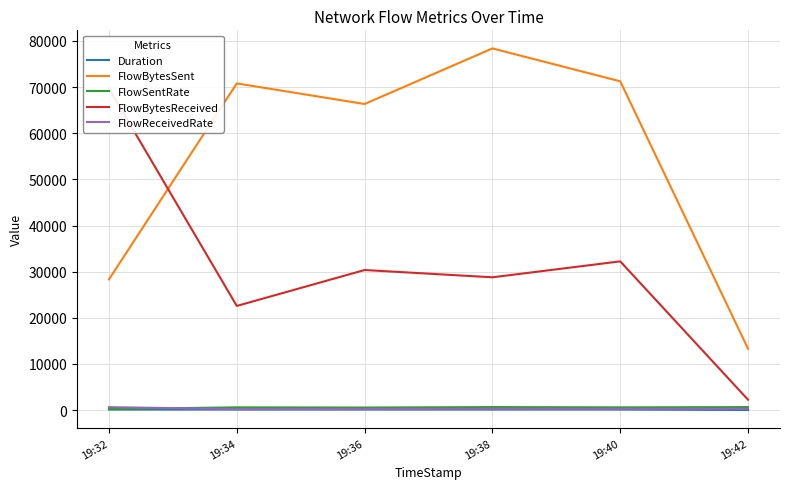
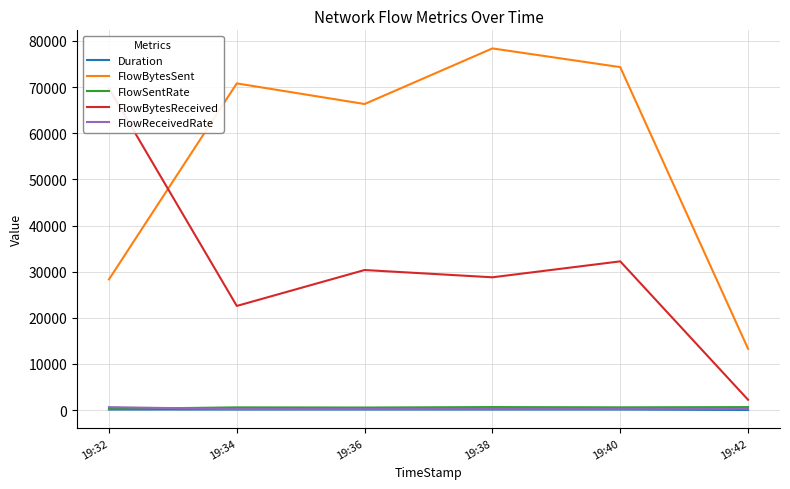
FlowBytesSent, 19:40: 71000 -> 74000
